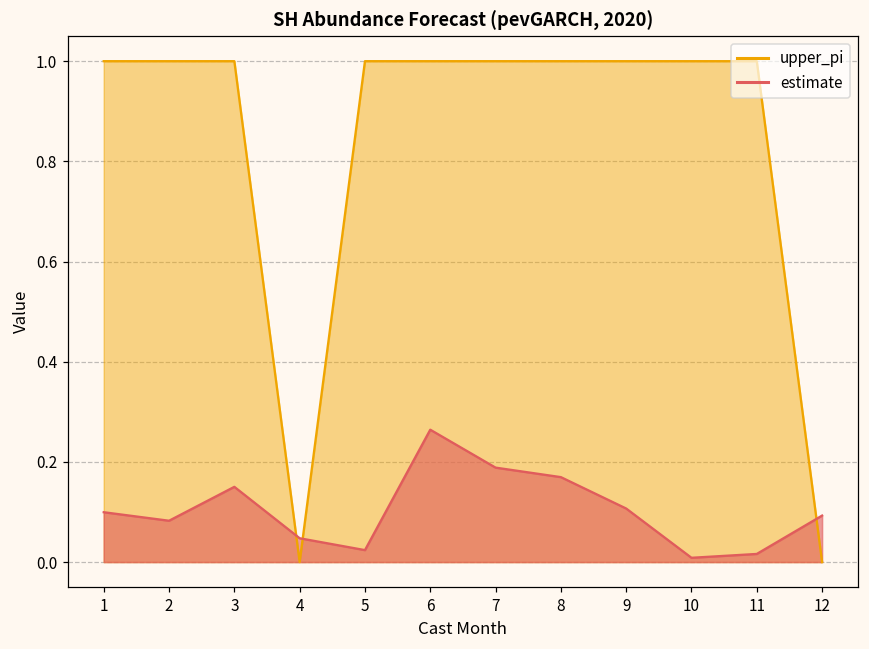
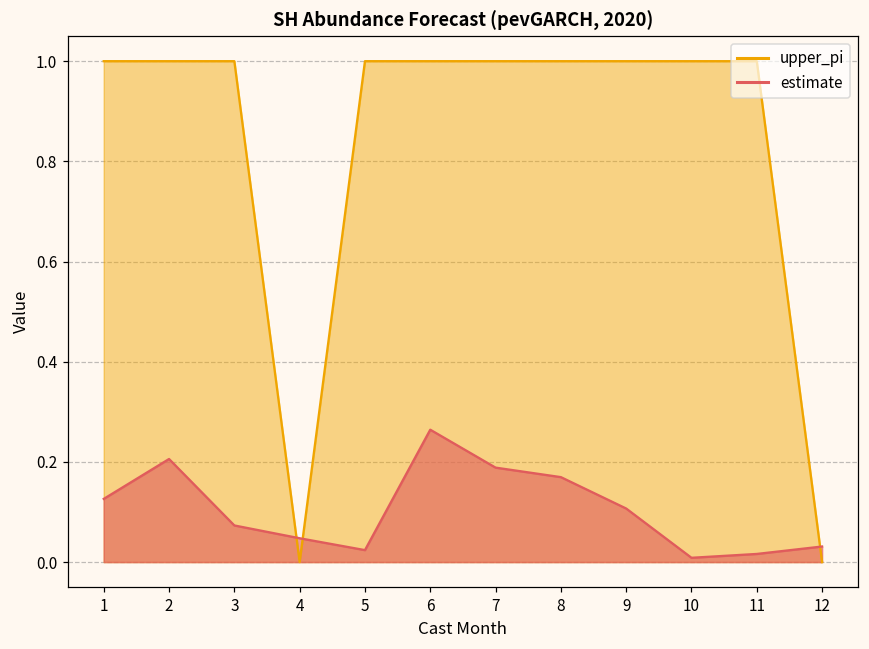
estimate, 1: 0.10 -> 0.13
estimate, 2: 0.08 -> 0.21
estimate, 3: 0.15 -> 0.07
estimate, 12: 0.09 -> 0.03
